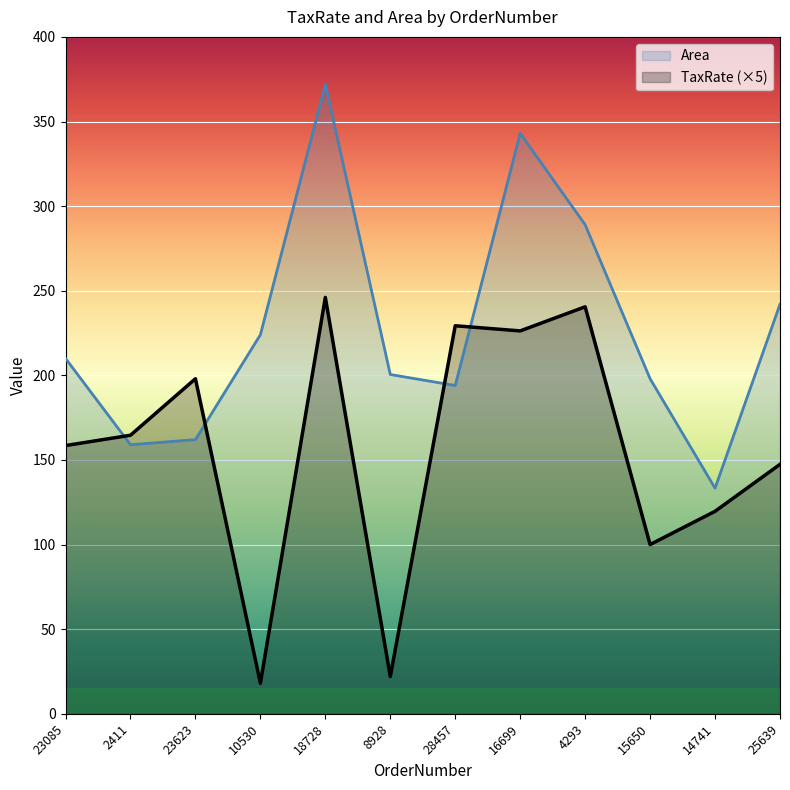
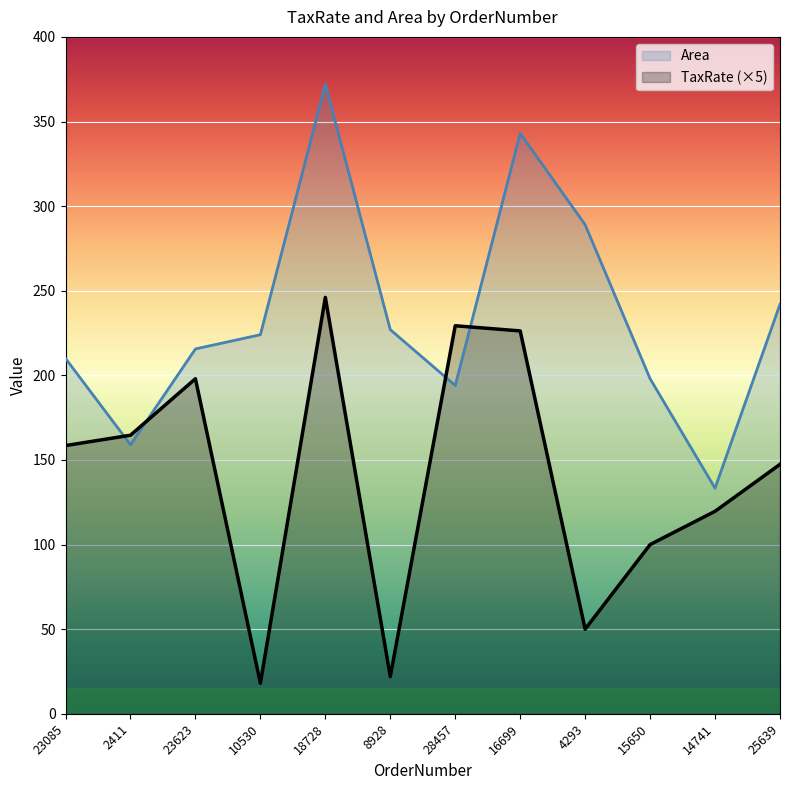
Area, 23623: 162 -> 216
Area, 8928: 201 -> 227
TaxRate (×5), 4293: 241 -> 50
